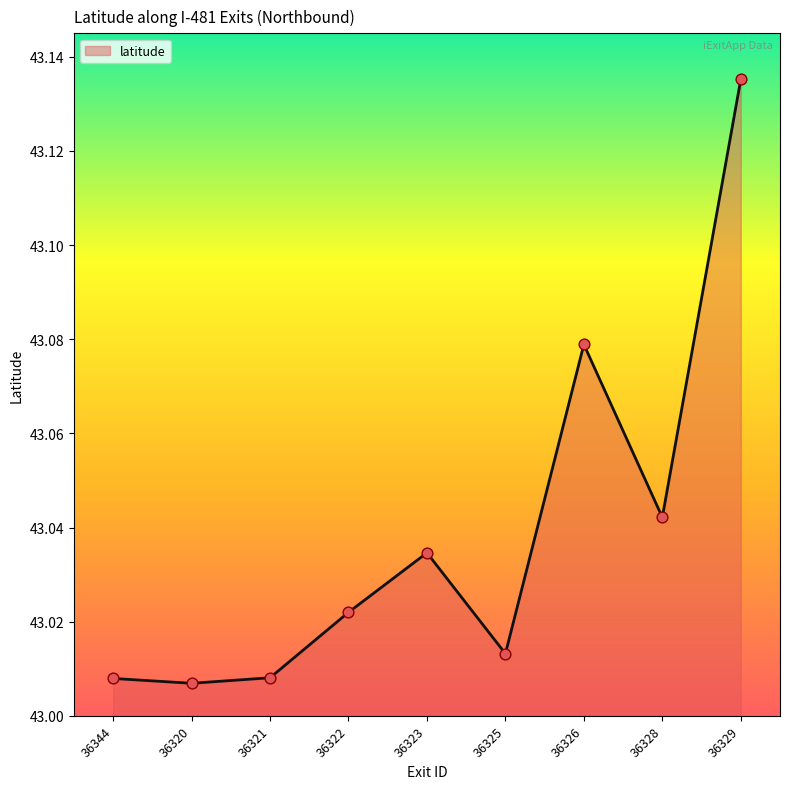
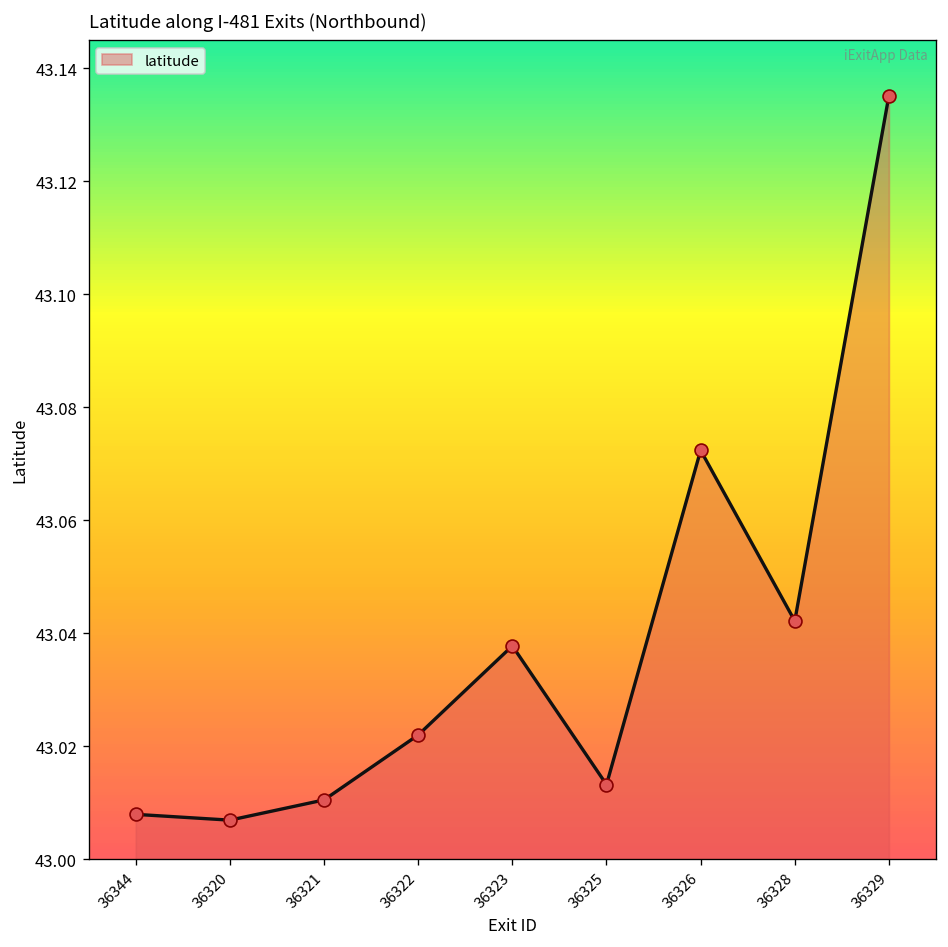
36321: 43.008 -> 43.010
36323: 43.035 -> 43.038
36326: 43.079 -> 43.072
